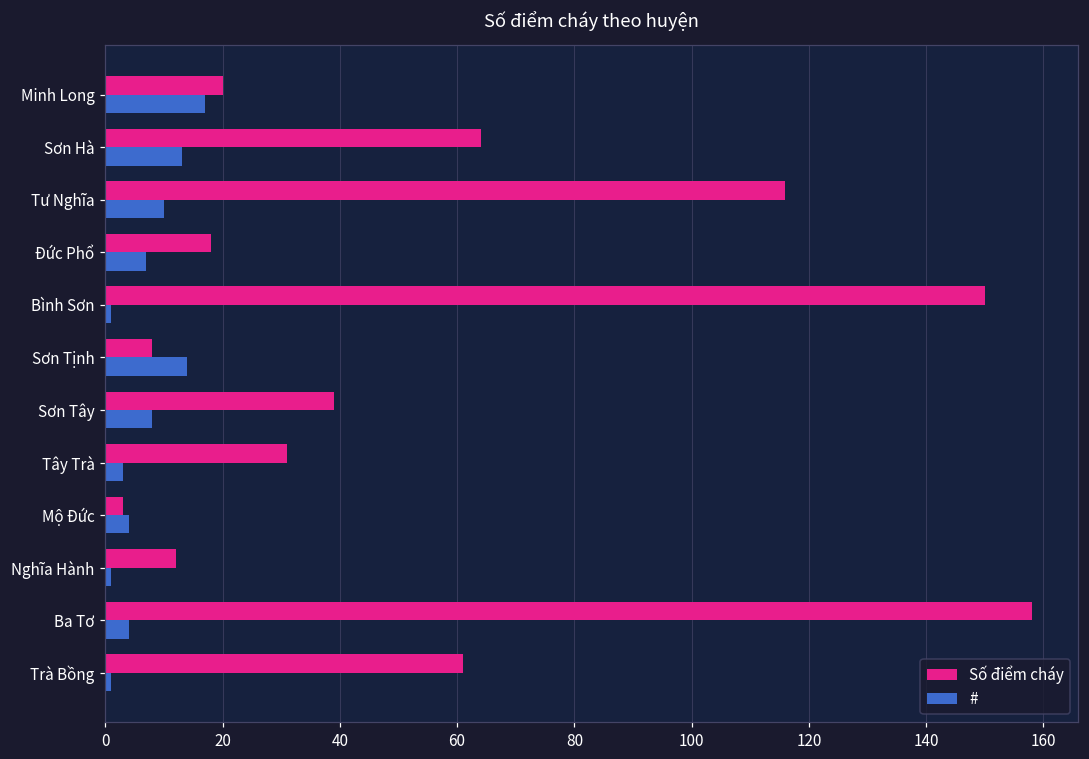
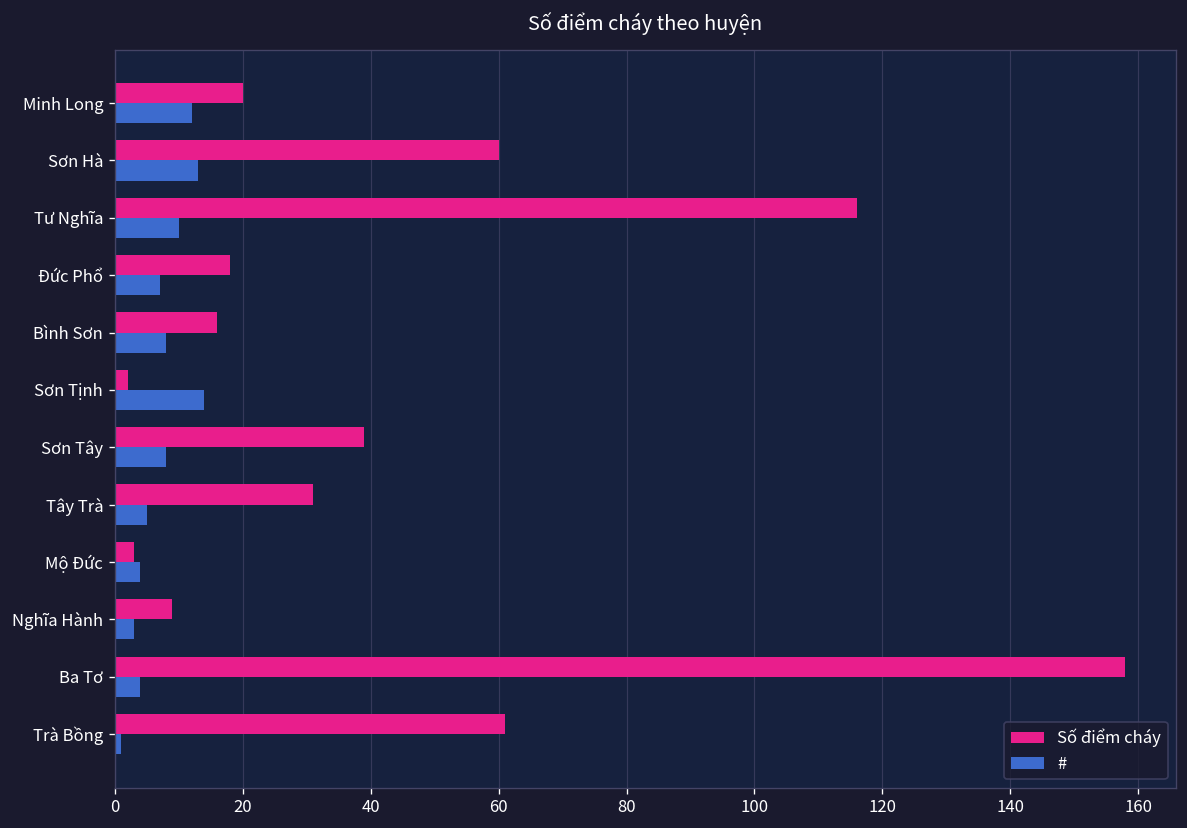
#, Minh Long: 17 -> 12
Số điểm cháy, Sơn Hà: 64 -> 60
Số điểm cháy, Bình Sơn: 150 -> 16
#, Bình Sơn: 1 -> 8
Số điểm cháy, Sơn Tịnh: 8 -> 2
#, Tây Trà: 3 -> 5
Số điểm cháy, Nghĩa Hành: 12 -> 9
#, Nghĩa Hành: 1 -> 3
